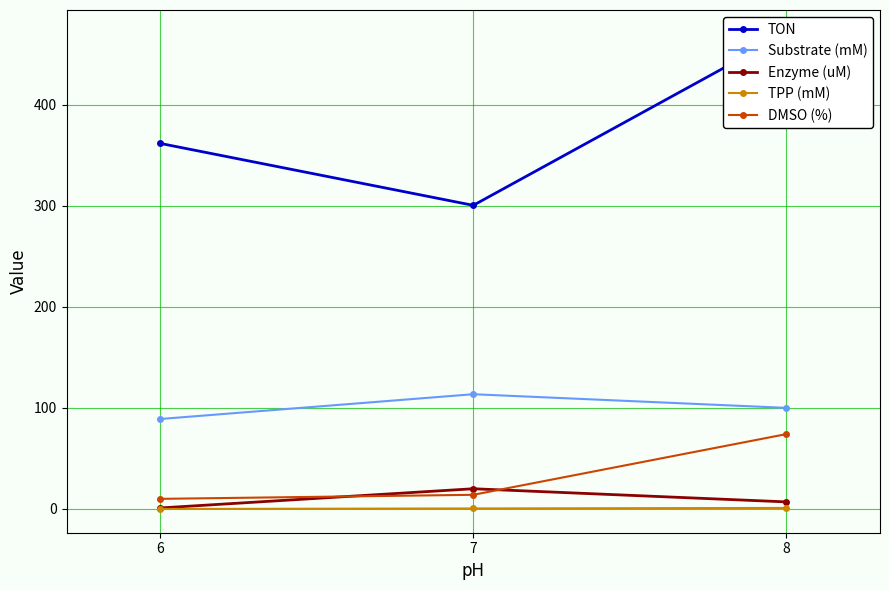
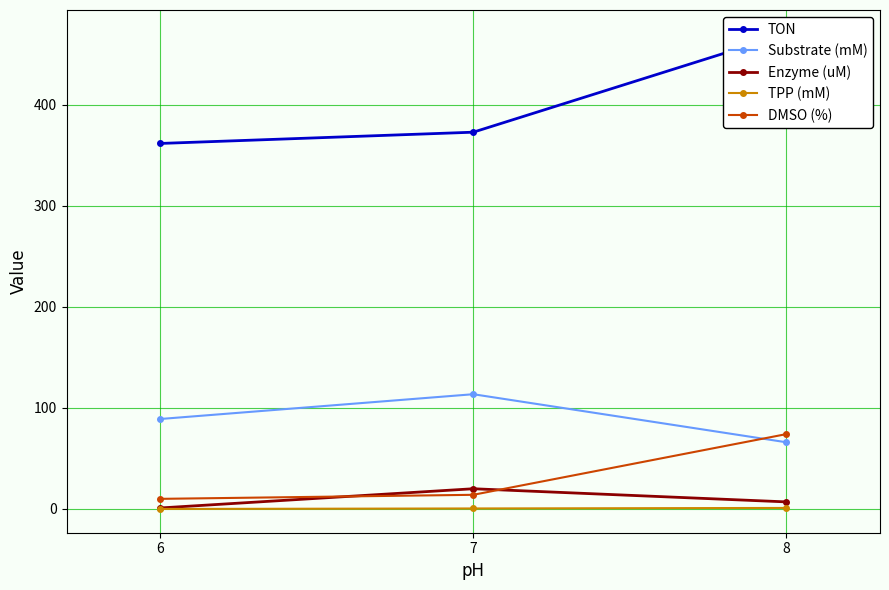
TON, 7: 300 -> 373
Substrate (mM), 8: 100 -> 66
